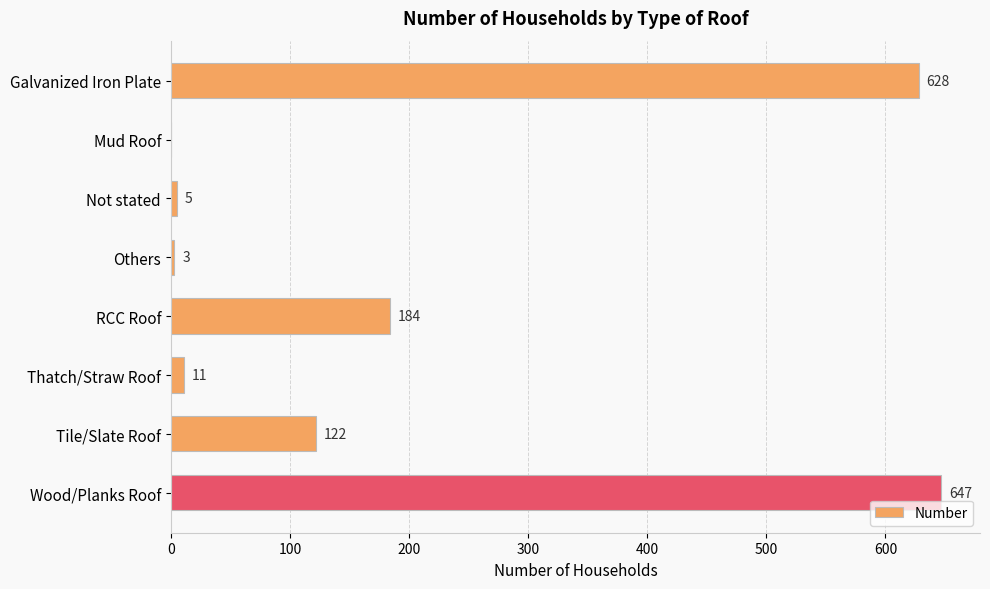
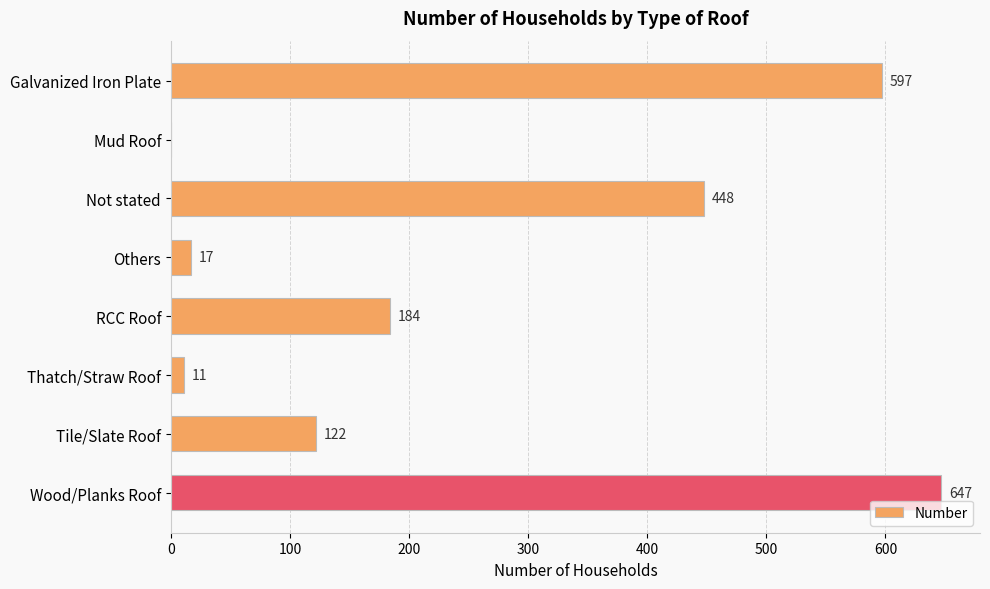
Galvanized Iron Plate: 628 -> 597
Not stated: 5 -> 448
Others: 3 -> 17
